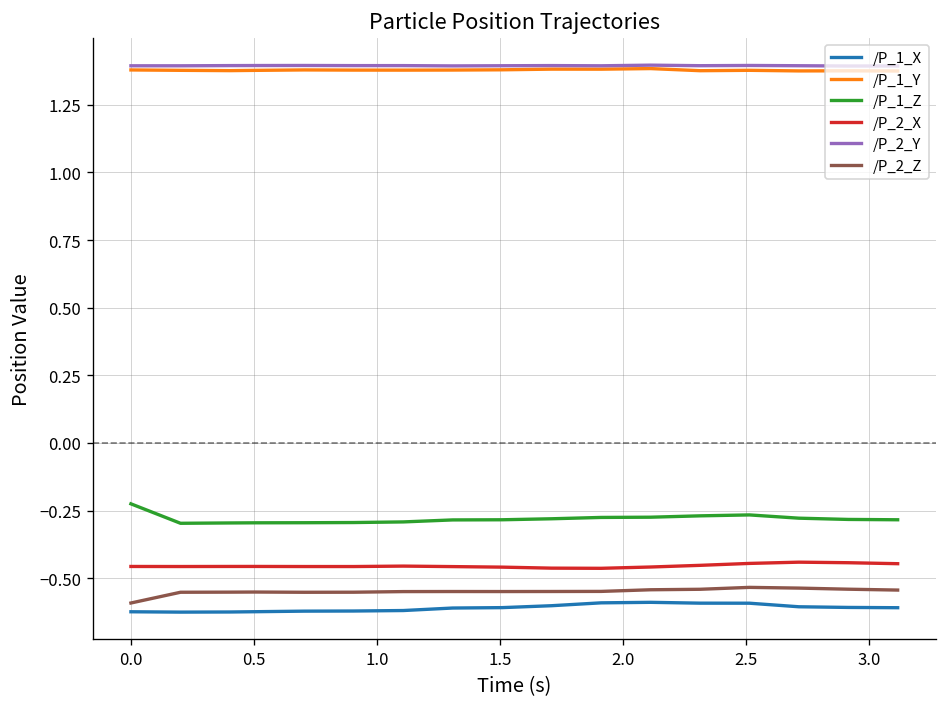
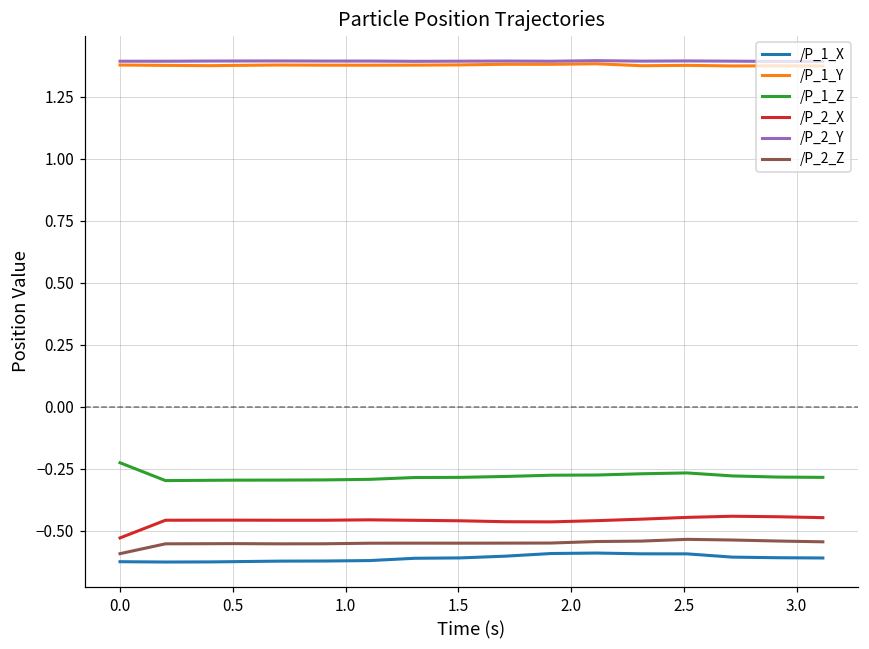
/P_2_X, 0.0: -0.46 -> -0.53
